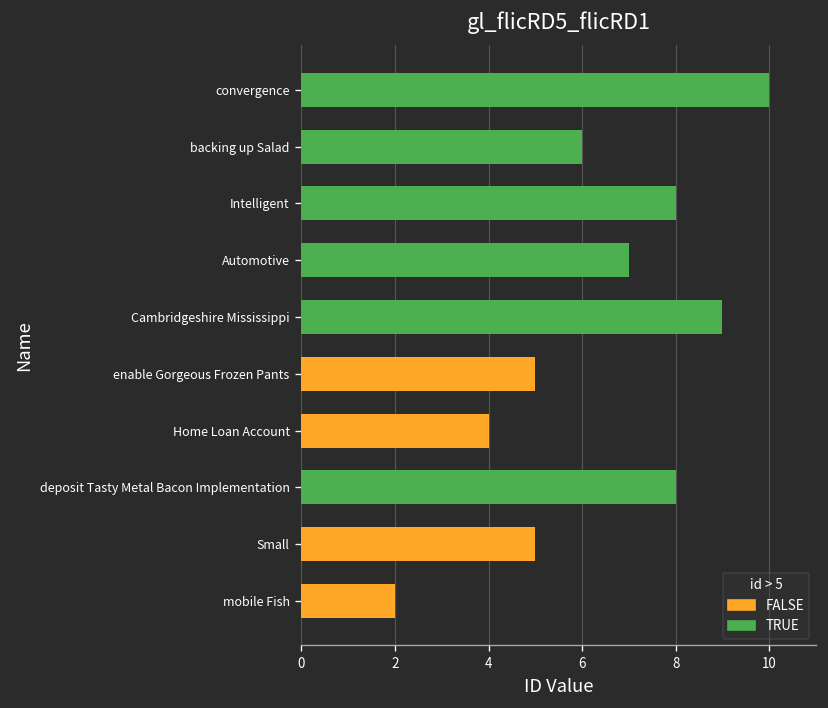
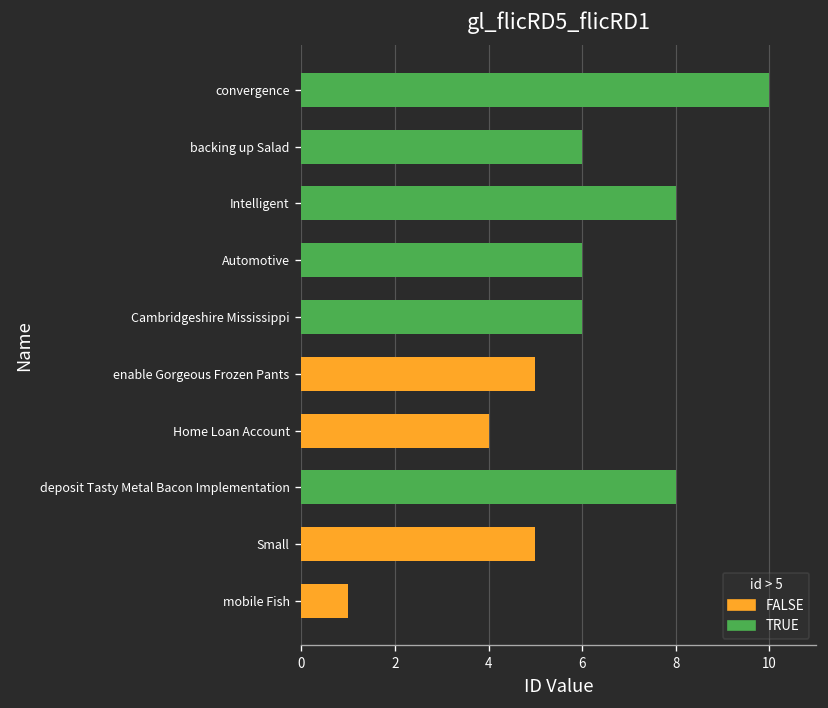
Automotive: 7 -> 6
Cambridgeshire Mississippi: 9 -> 6
mobile Fish: 2 -> 1
